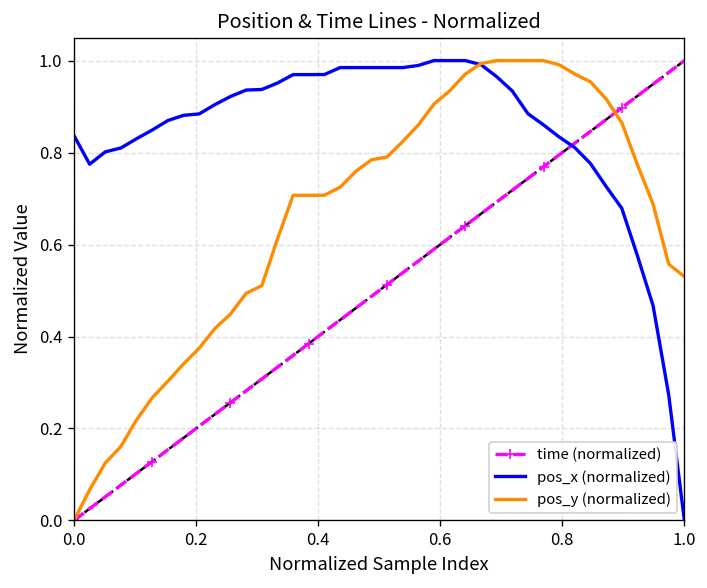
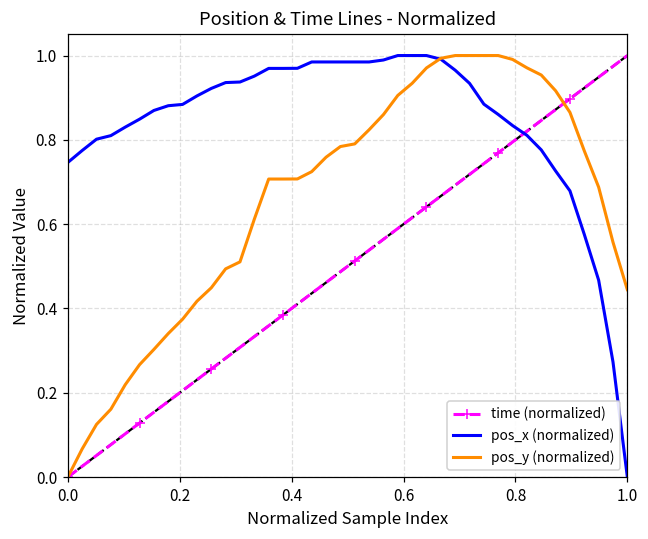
pos_x (normalized), 0.0: 0.84 -> 0.75
pos_y (normalized), 1.0: 0.53 -> 0.44
